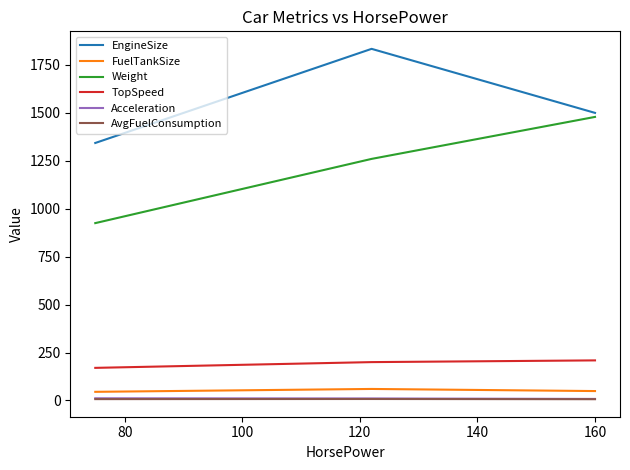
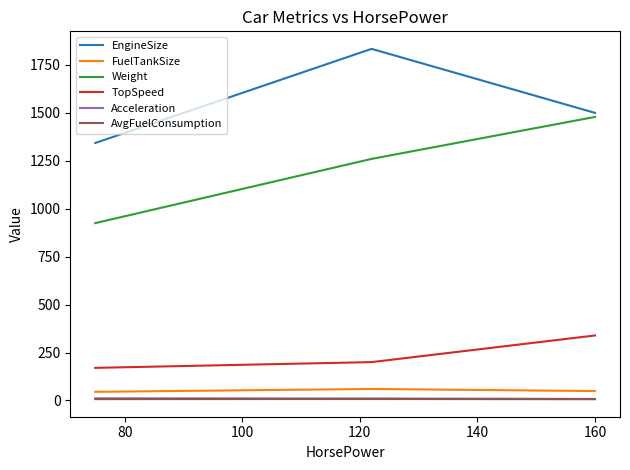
TopSpeed, 160: 210 -> 340
